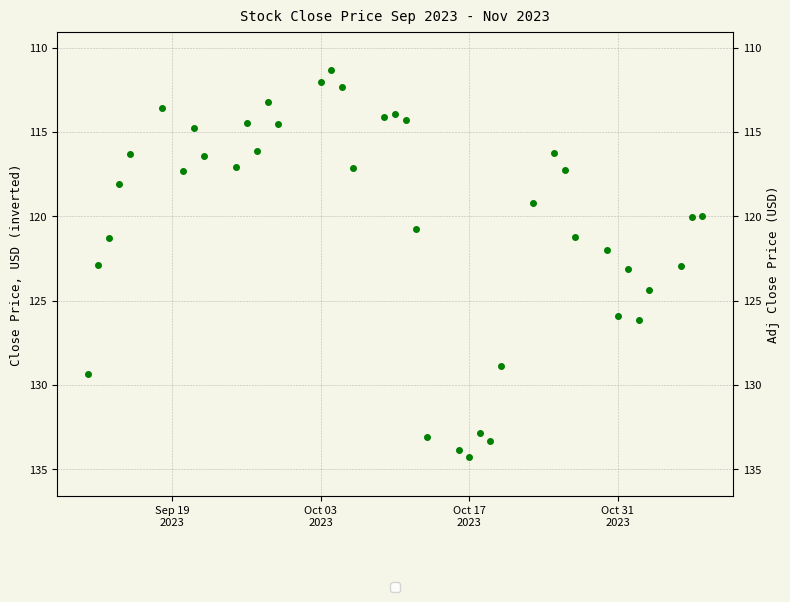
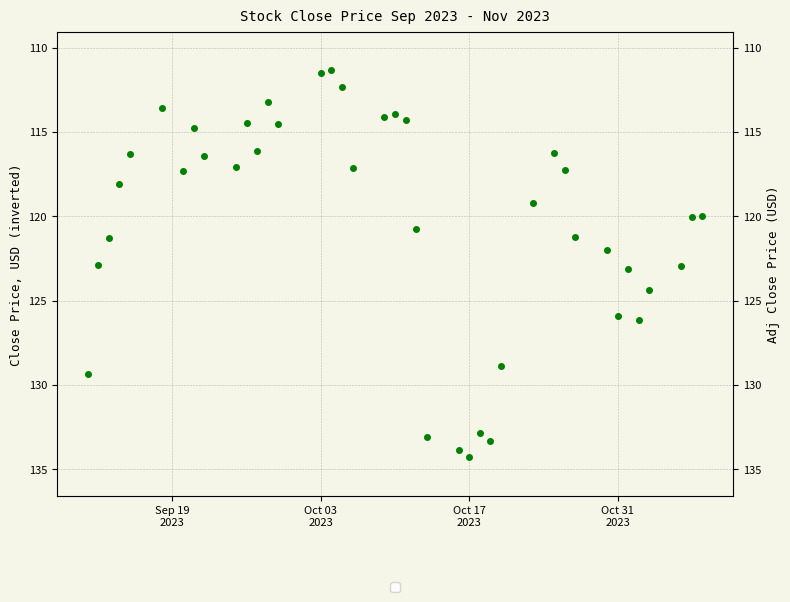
Oct 03 2023: 112.1 -> 111.5
